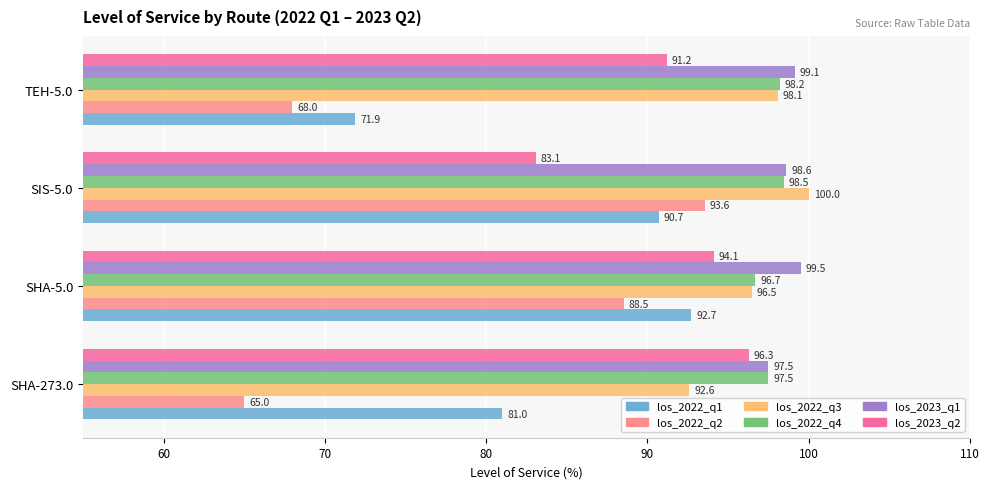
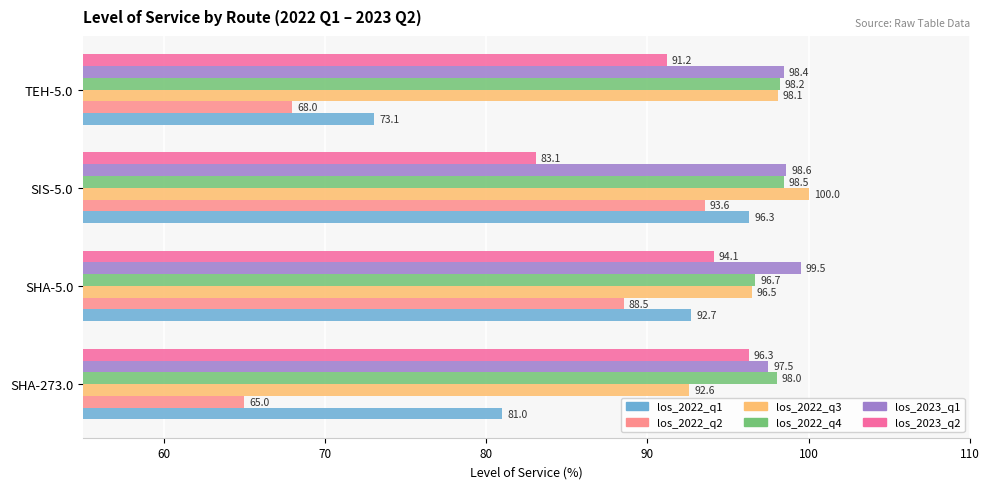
los_2023_q1, TEH-5.0: 99.1 -> 98.4
los_2022_q1, TEH-5.0: 71.9 -> 73.1
los_2022_q1, SIS-5.0: 90.7 -> 96.3
los_2022_q4, SHA-273.0: 97.5 -> 98.0
